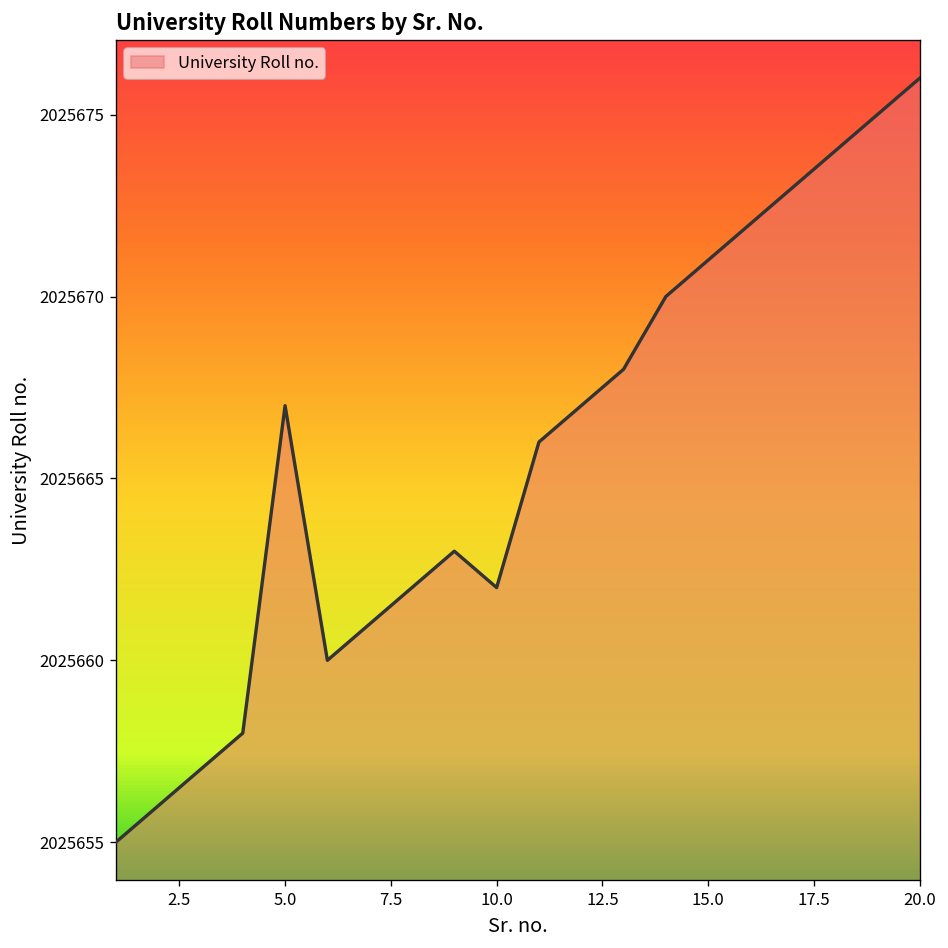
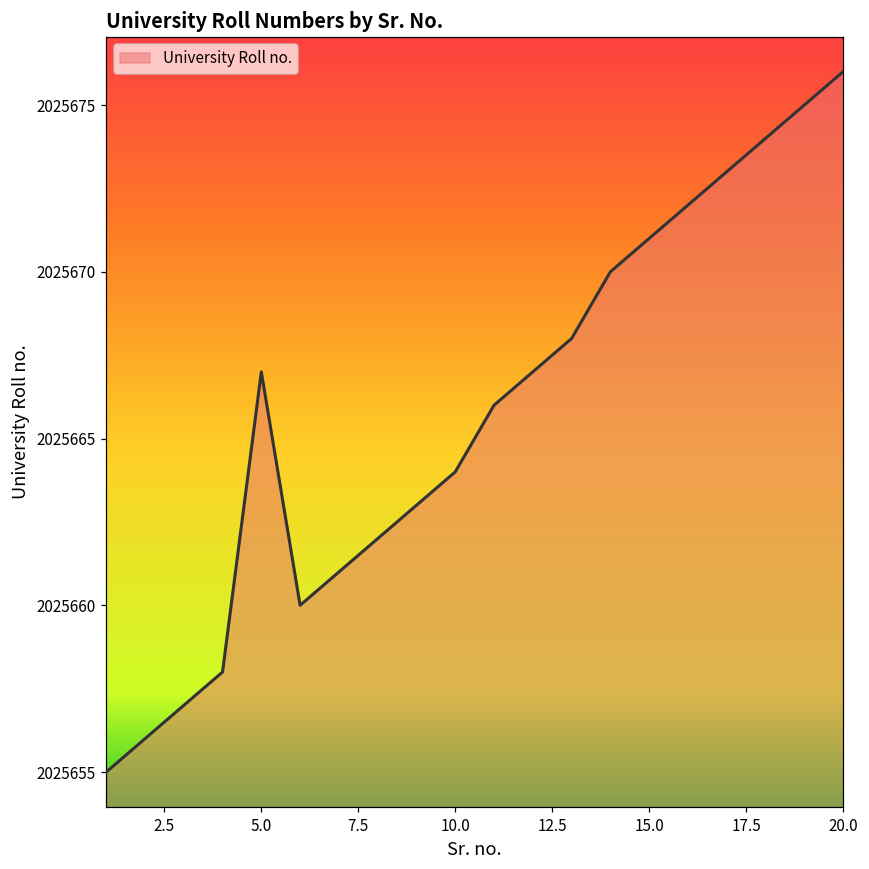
10.0: 2025662 -> 2025664
